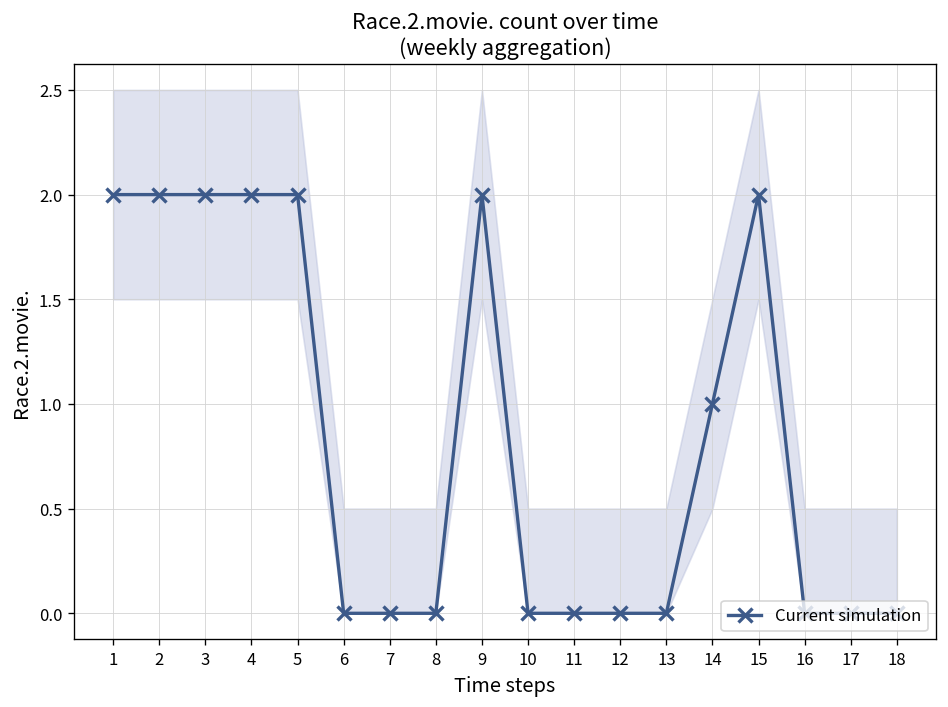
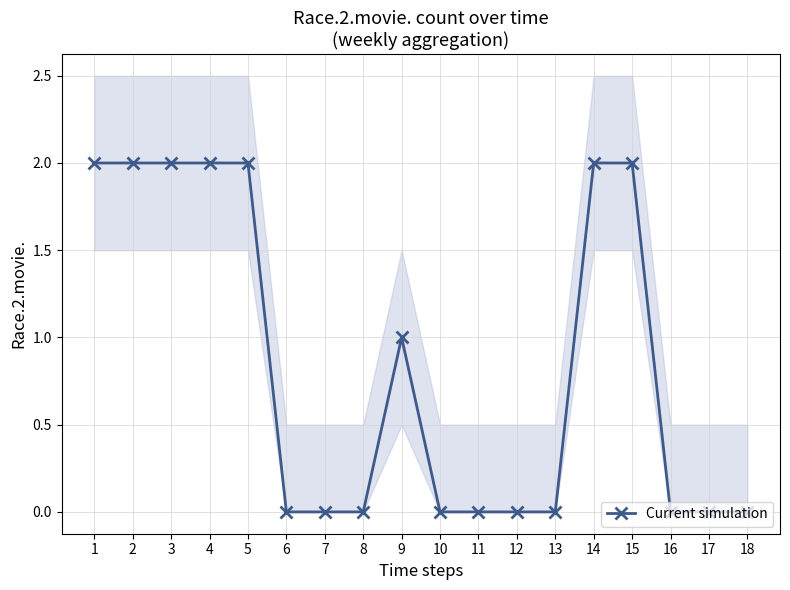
Current simulation, 9: 2 -> 1
Current simulation, 14: 1 -> 2
